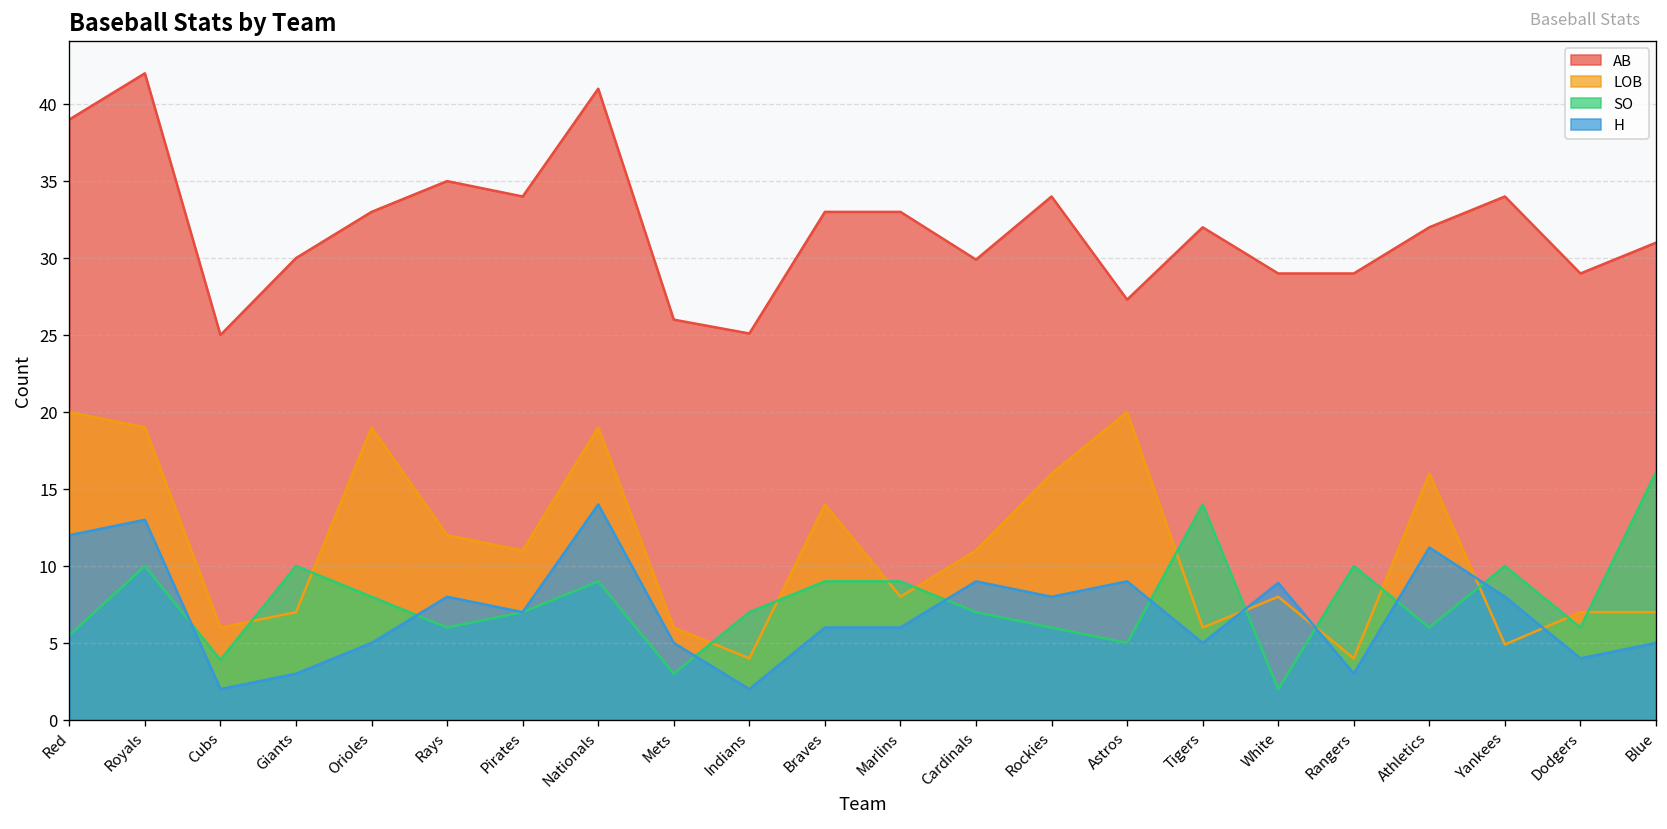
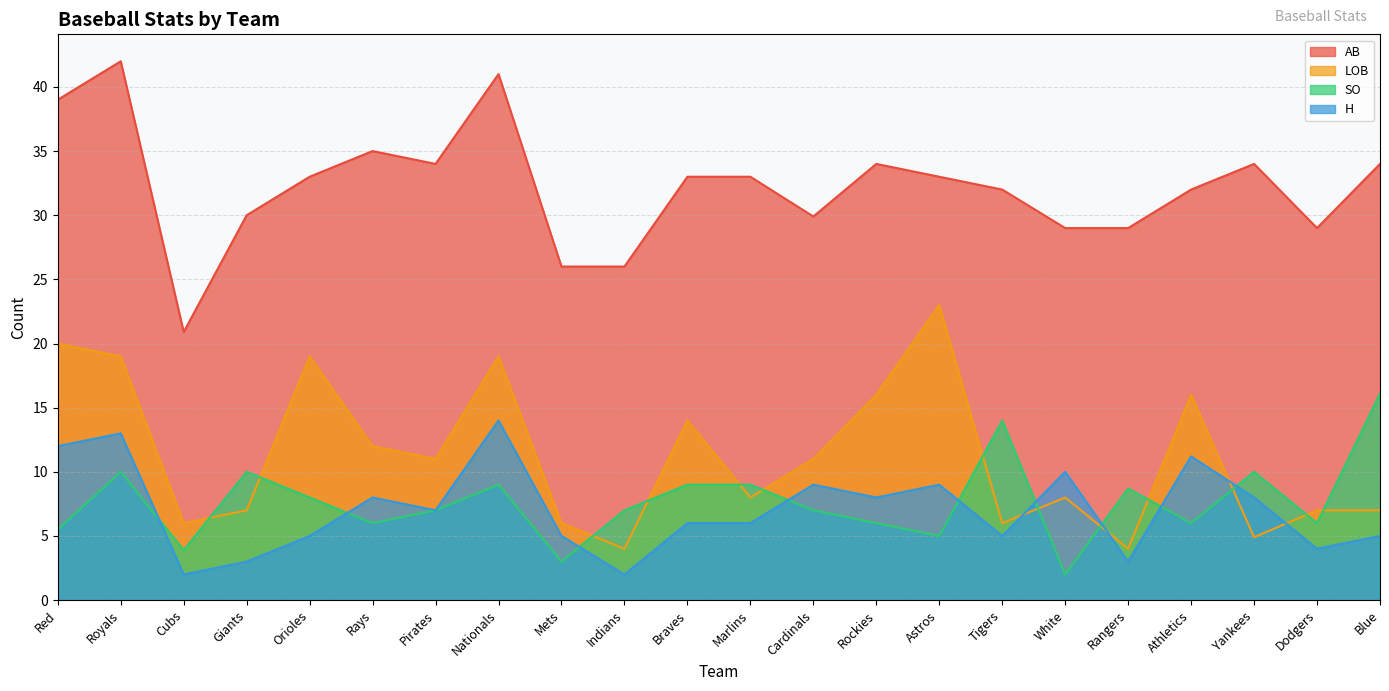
AB, Cubs: 25.0 -> 20.9
AB, Indians: 25.1 -> 26.0
AB, Astros: 27.3 -> 33.0
LOB, Astros: 20 -> 23
H, White: 8.9 -> 10.0
SO, Rangers: 10.0 -> 8.7
AB, Blue: 31 -> 34
